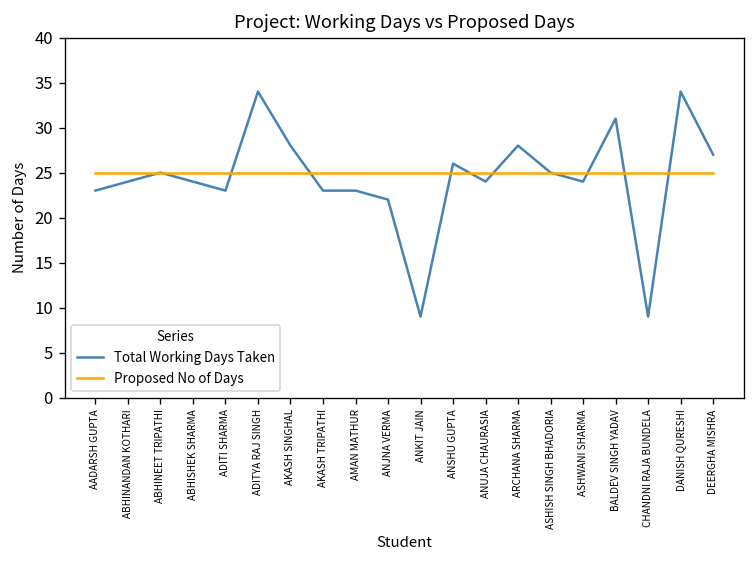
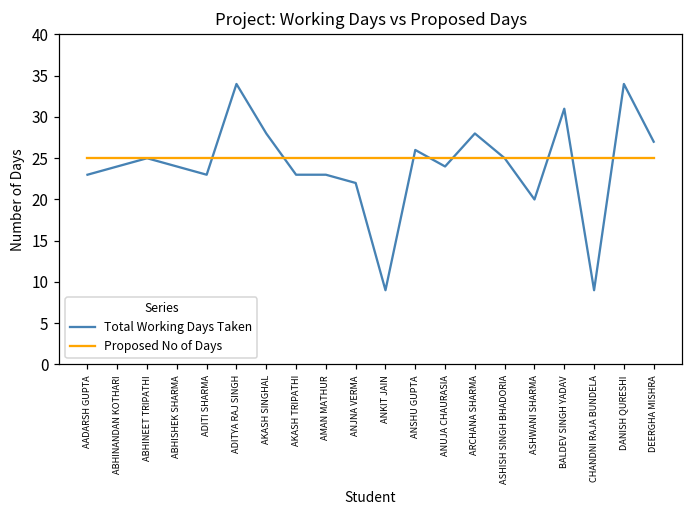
Total Working Days Taken, ASHWANI SHARMA: 24 -> 20
